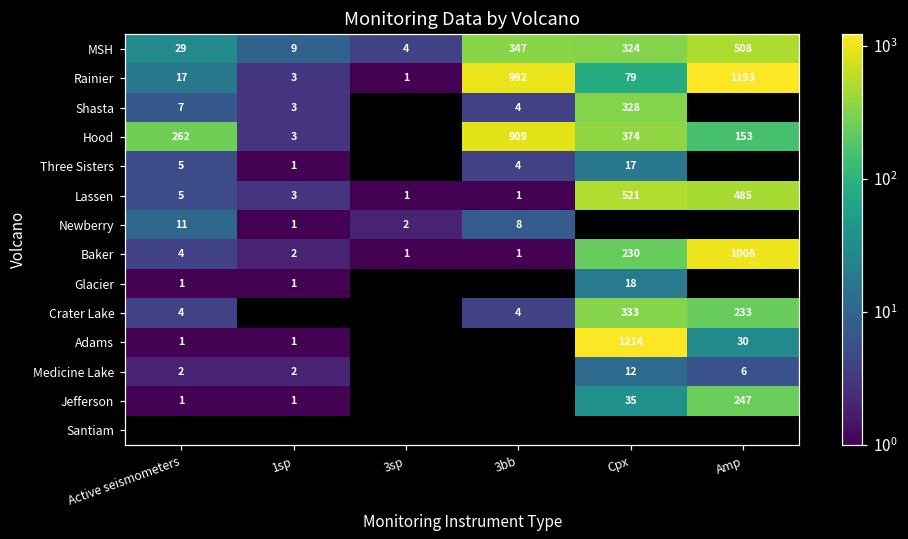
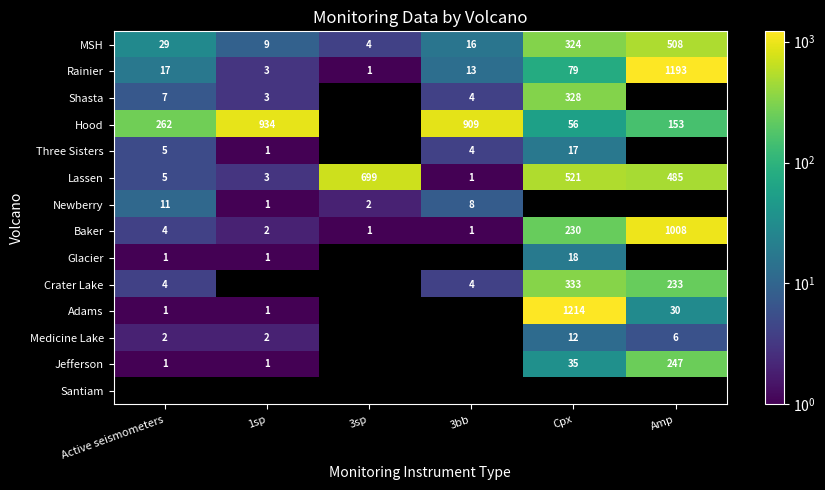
MSH, 3bb: 347 -> 16
Rainier, 3bb: 992 -> 13
Hood, 1sp: 3 -> 934
Hood, Cpx: 374 -> 56
Lassen, 3sp: 1 -> 699
